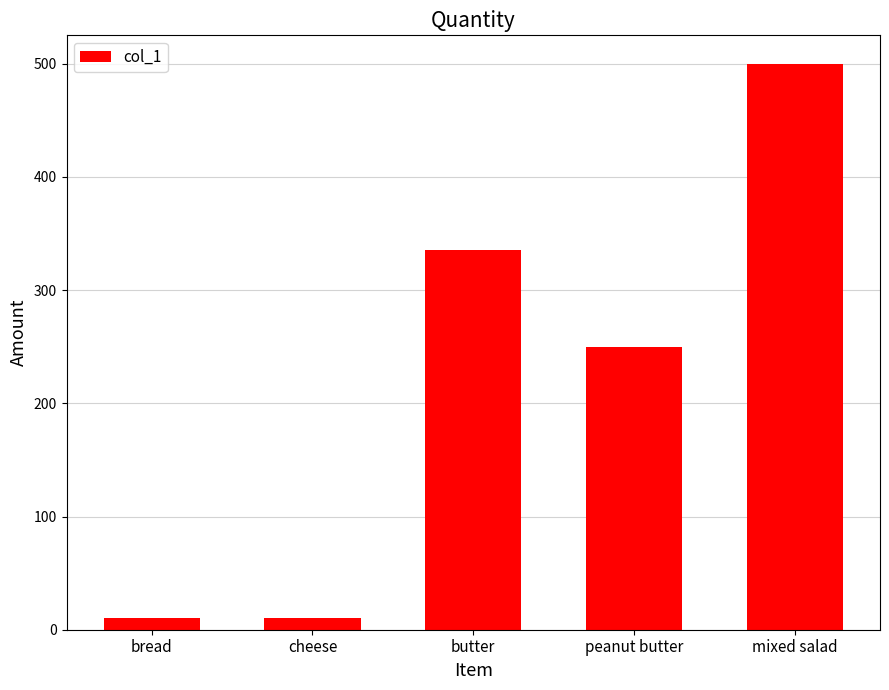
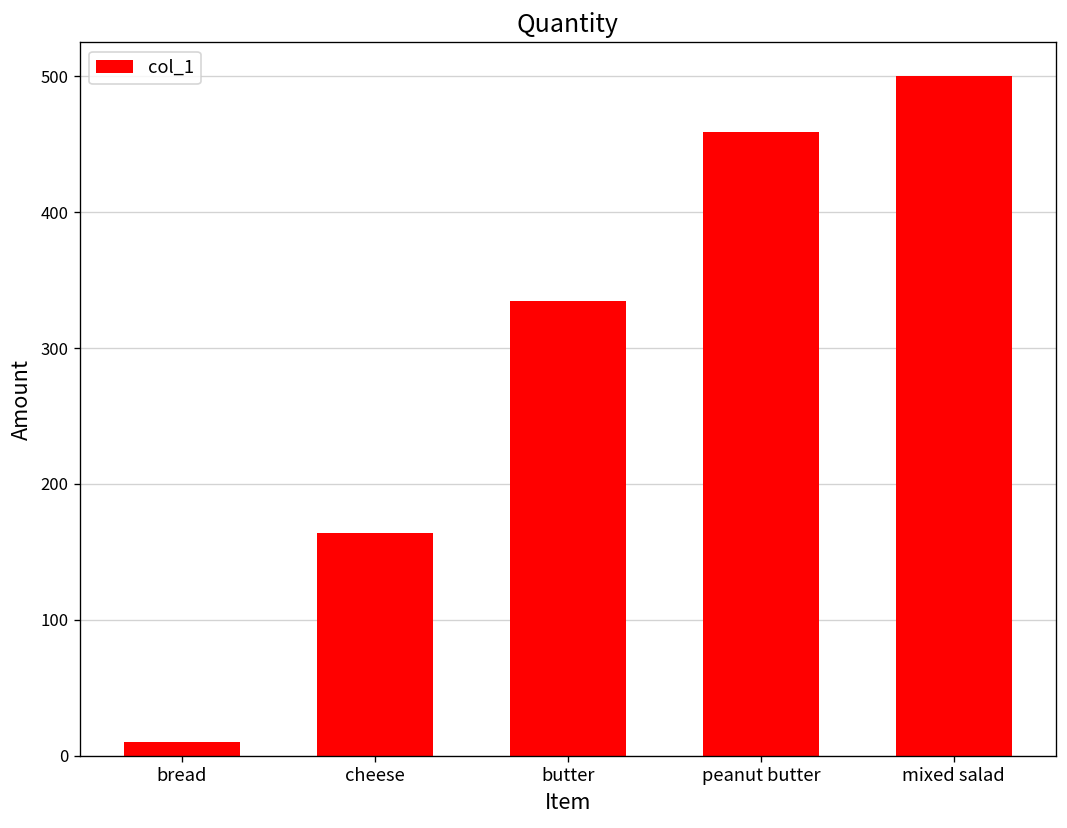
cheese: 10 -> 164
peanut butter: 250 -> 459
